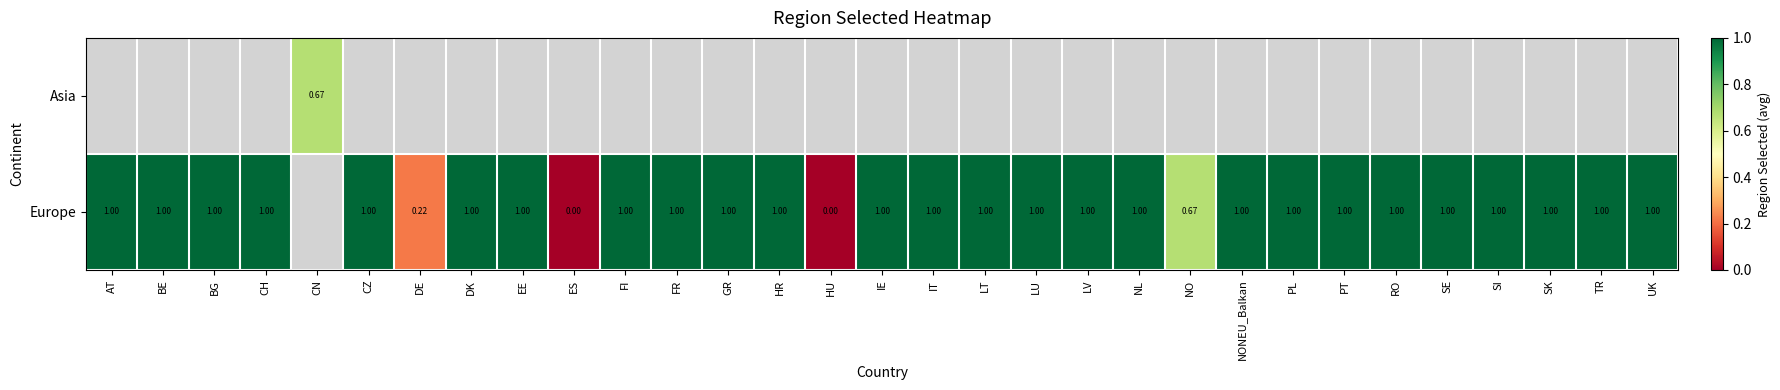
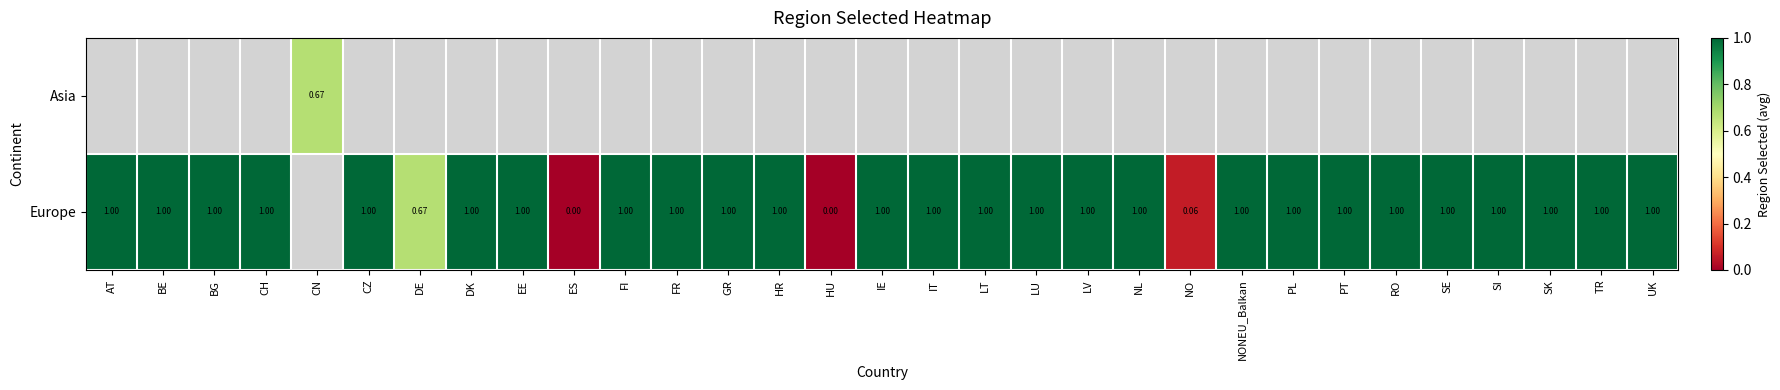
Europe, DE: 0.22 -> 0.67
Europe, NO: 0.67 -> 0.06
